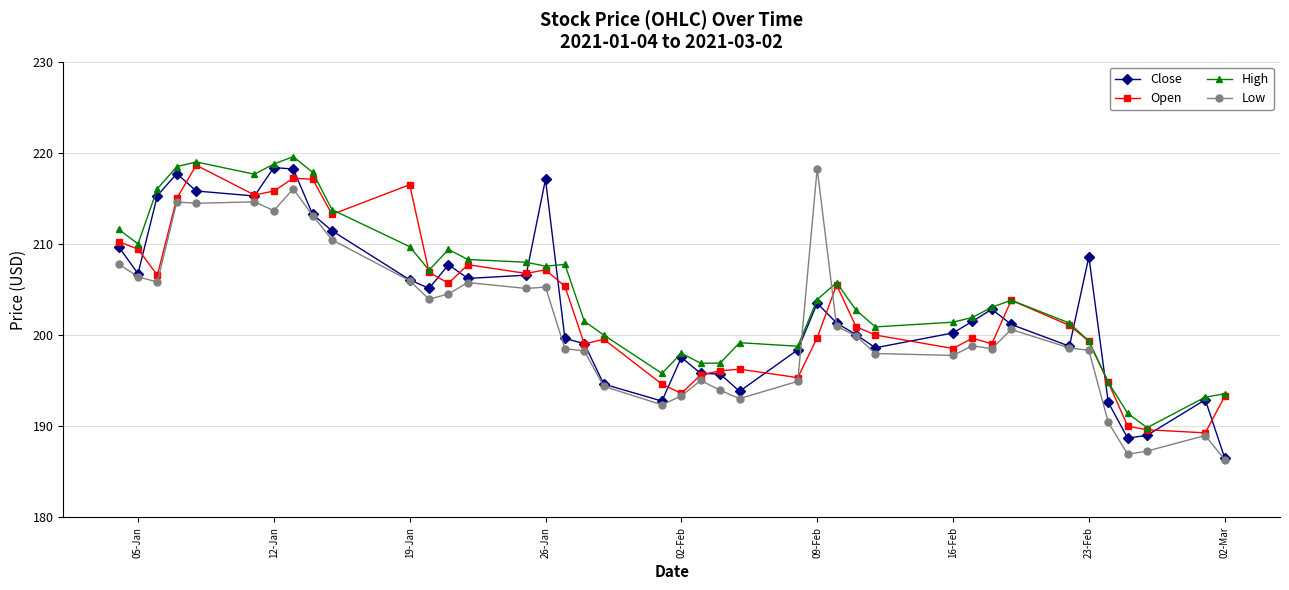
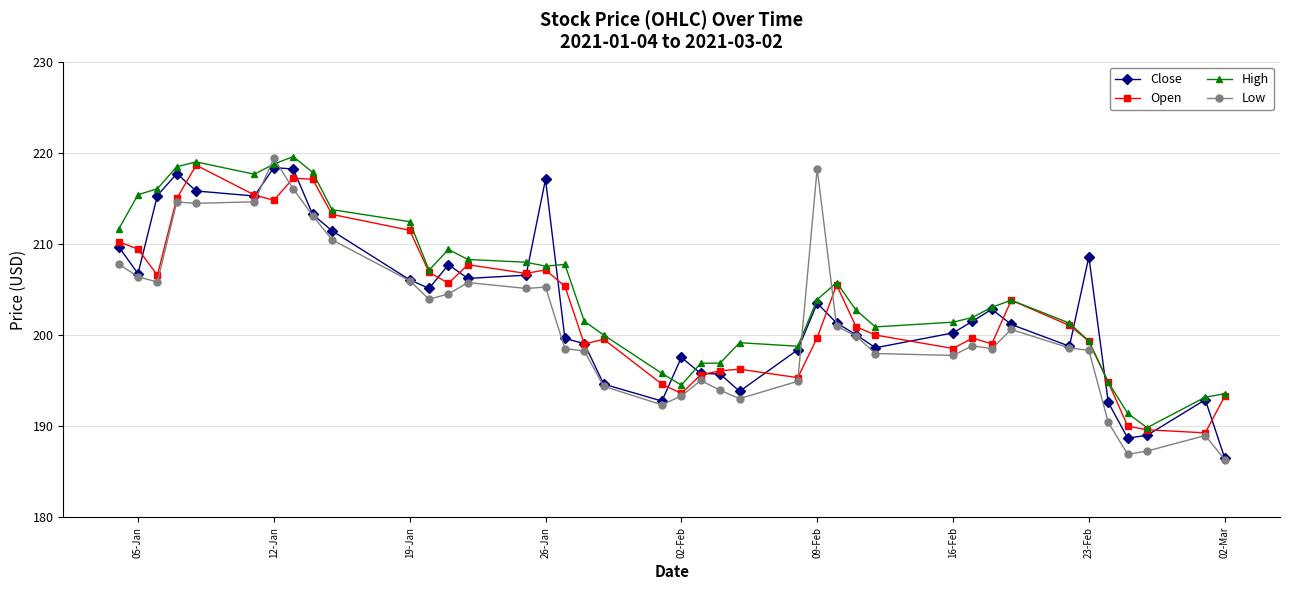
High, 05-Jan: 210 -> 215
Open, 12-Jan: 216 -> 215
Low, 12-Jan: 214 -> 219
Open, 19-Jan: 217 -> 212
High, 19-Jan: 210 -> 212
High, 02-Feb: 198 -> 195
